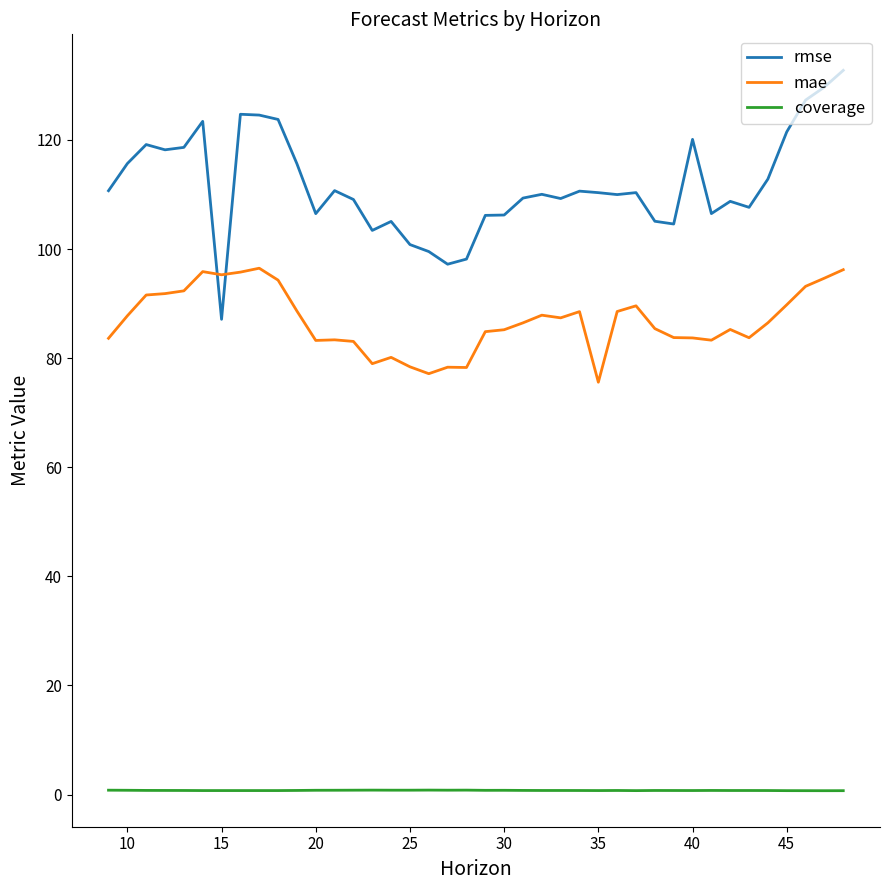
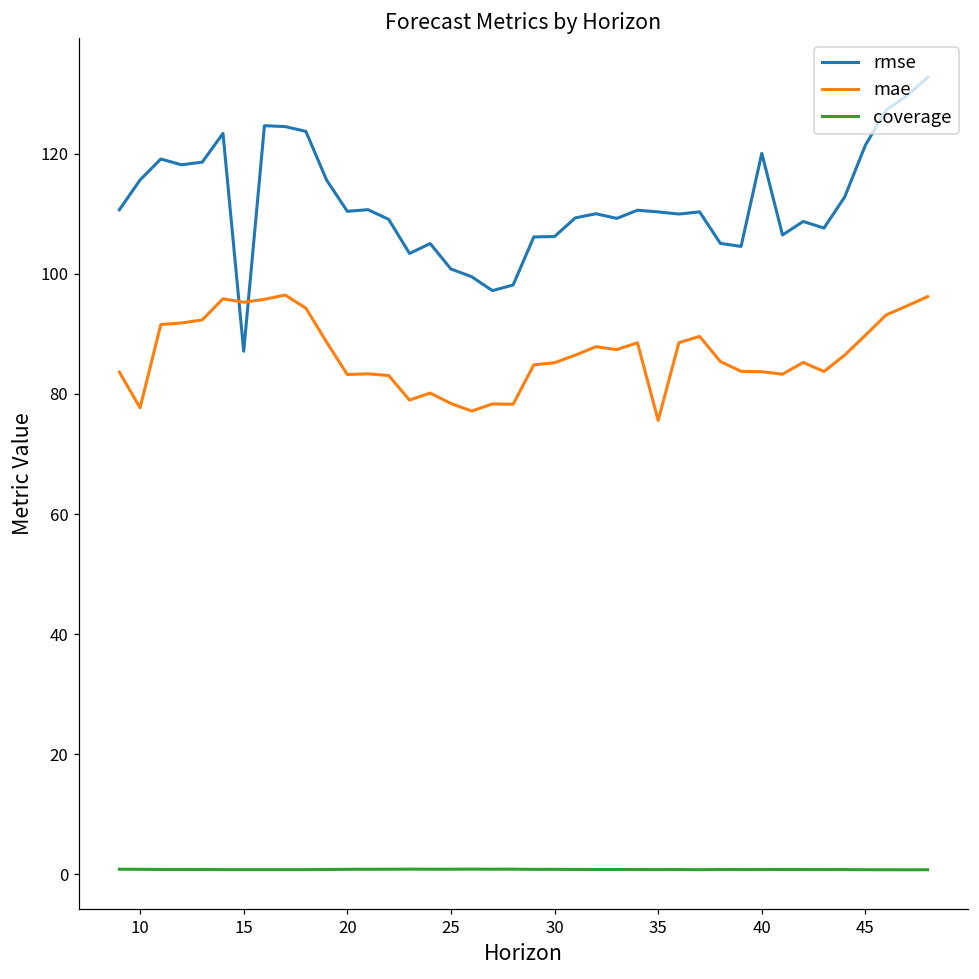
mae, 10: 88 -> 78
rmse, 20: 106 -> 110
